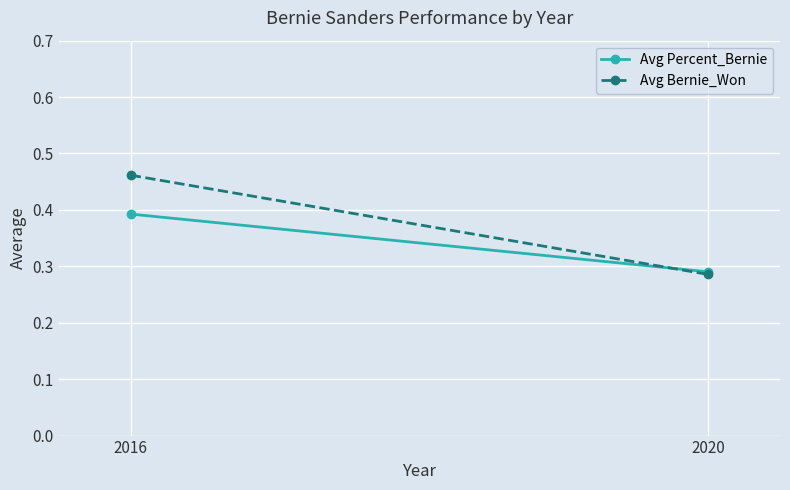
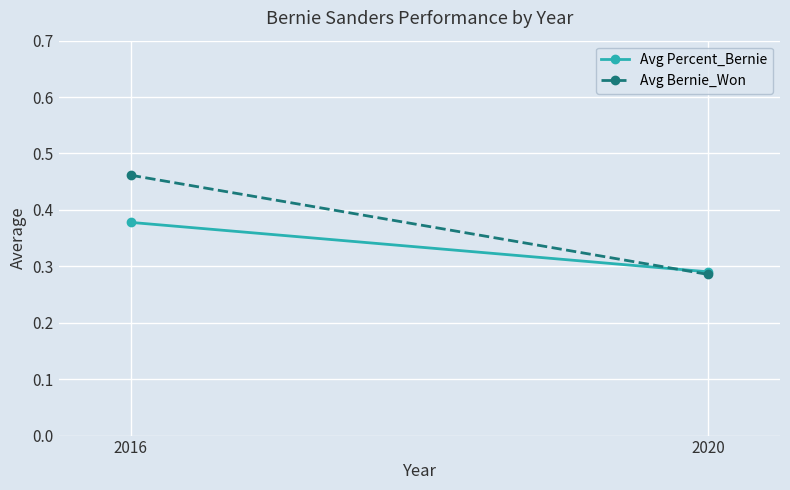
Avg Percent_Bernie, 2016: 0.39 -> 0.38
